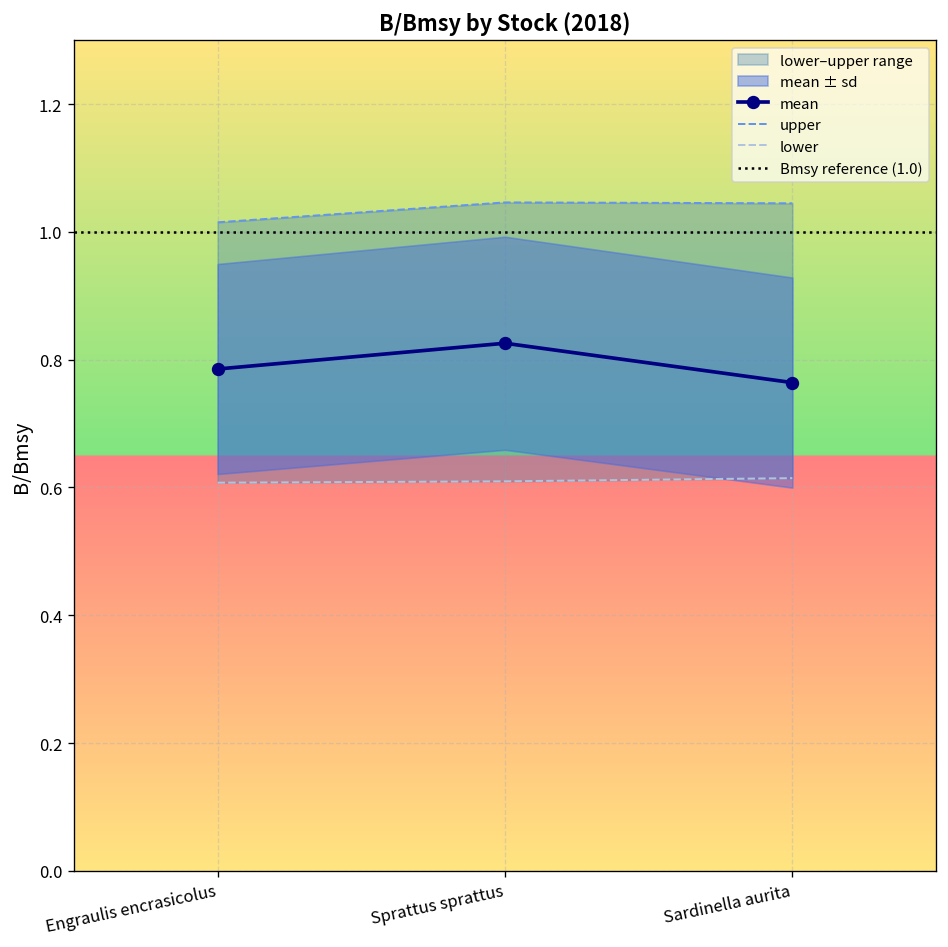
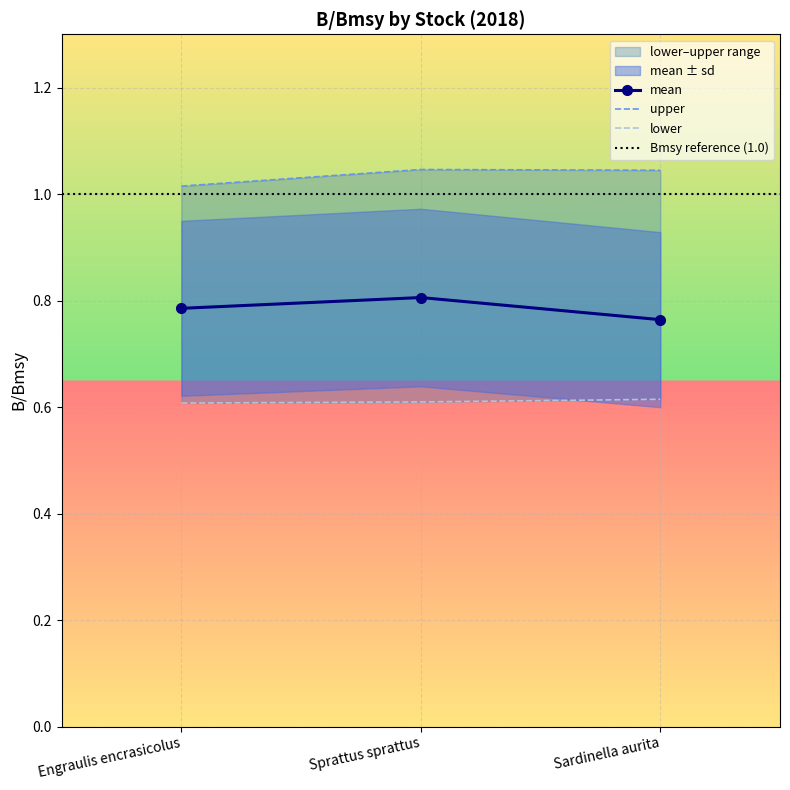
mean, Sprattus sprattus: 0.83 -> 0.81
